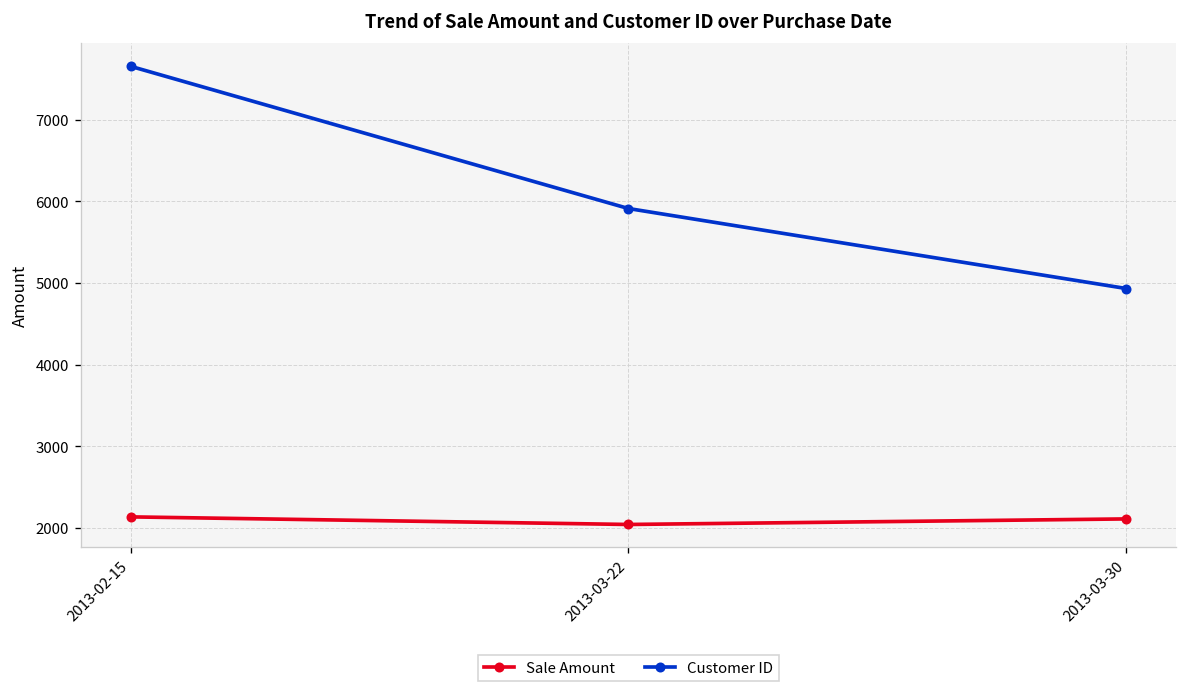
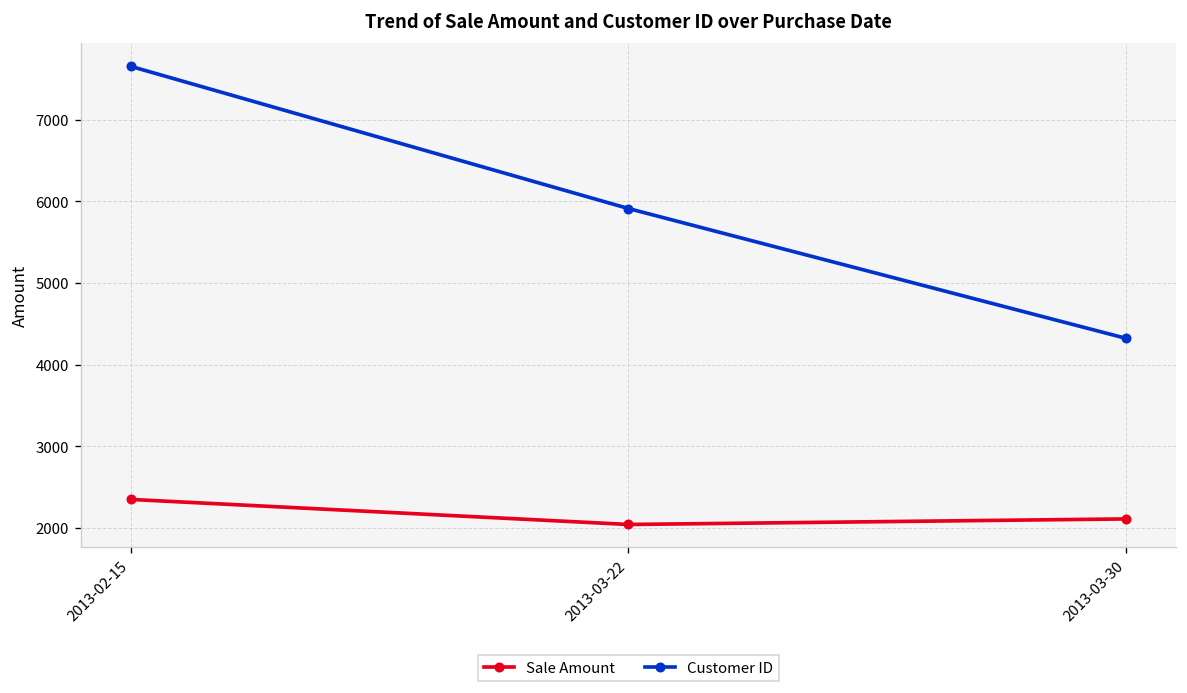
Sale Amount, 2013-02-15: 2100 -> 2300
Customer ID, 2013-03-30: 4900 -> 4300
